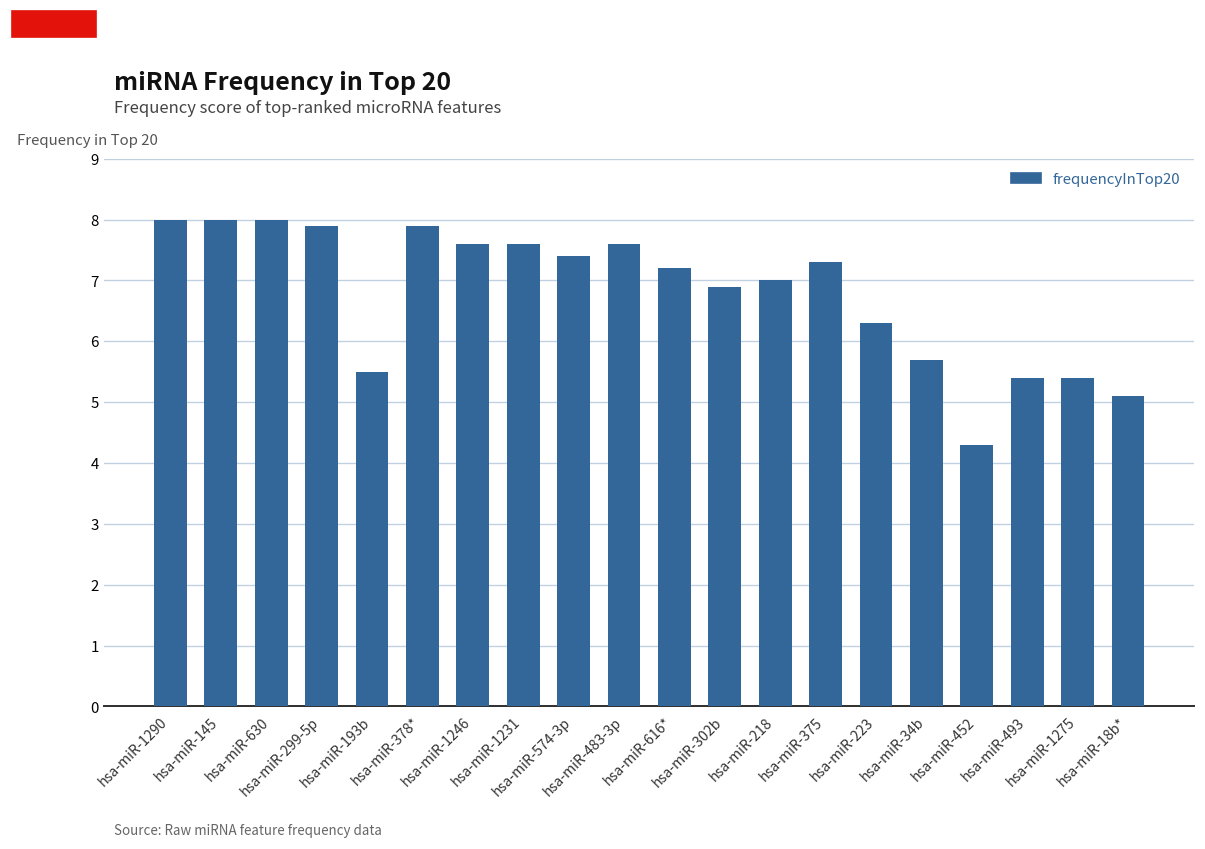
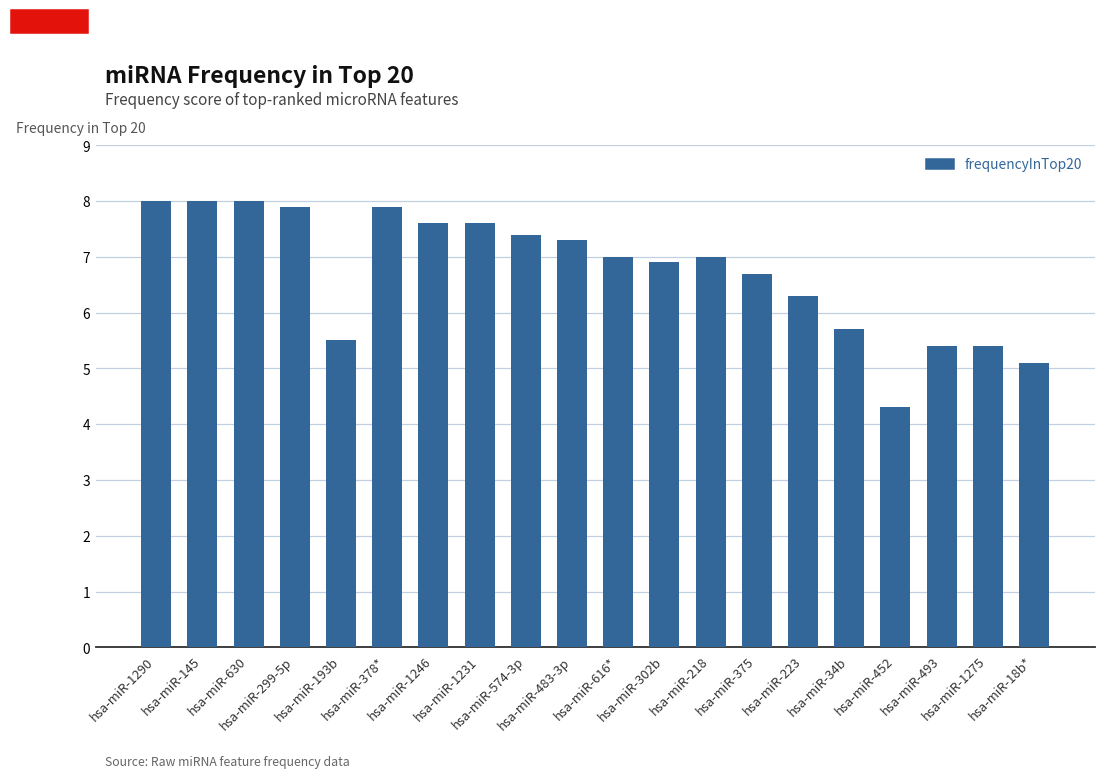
hsa-miR-483-3p: 7.6 -> 7.3
hsa-miR-616*: 7.2 -> 7.0
hsa-miR-375: 7.3 -> 6.7
